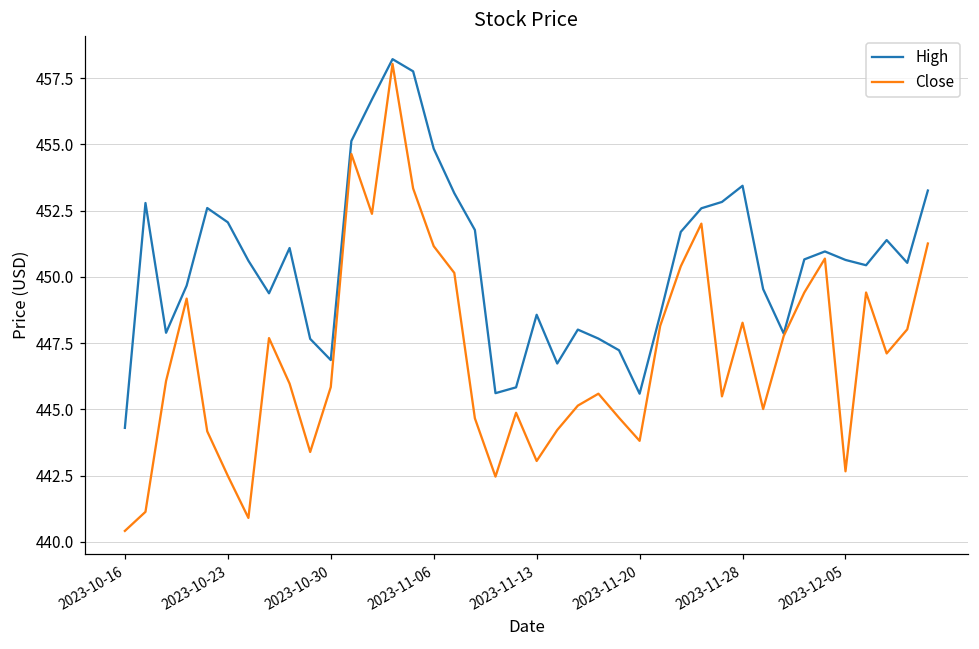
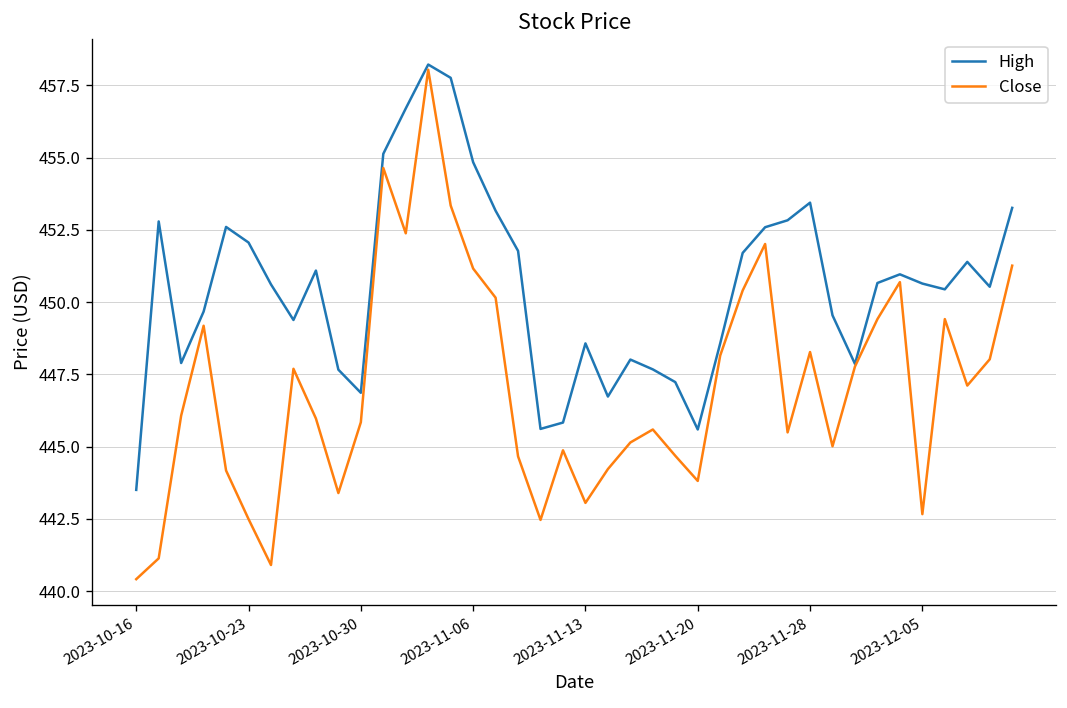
High, 2023-10-16: 444.3 -> 443.5
